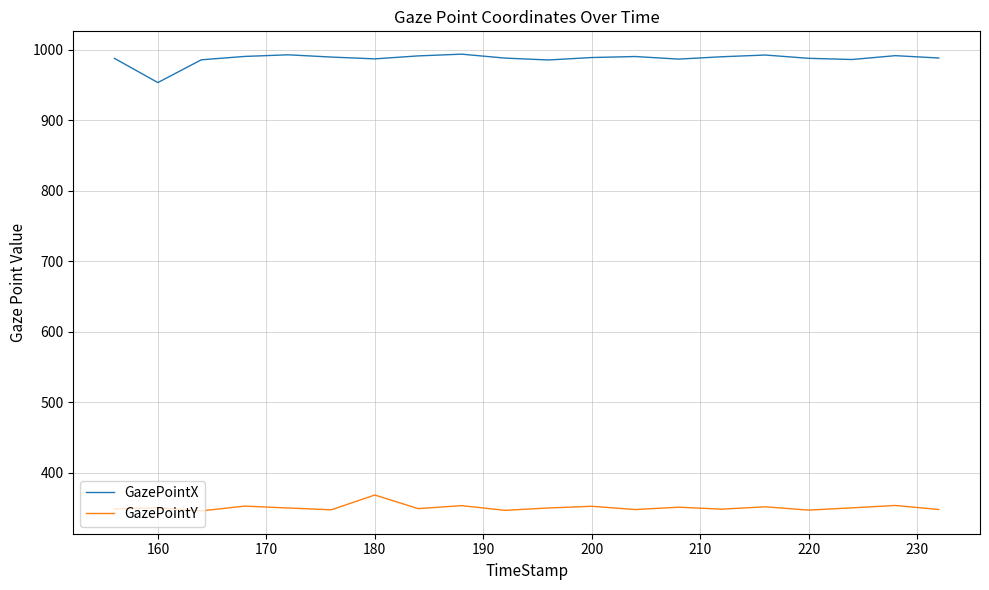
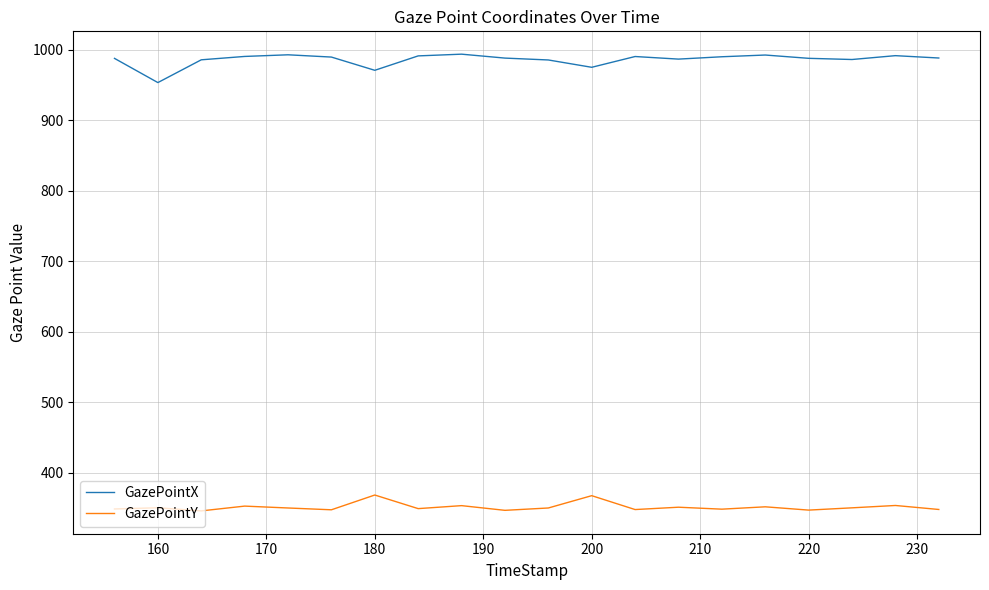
GazePointX, 180: 990 -> 970
GazePointX, 200: 990 -> 970
GazePointY, 200: 350 -> 370
